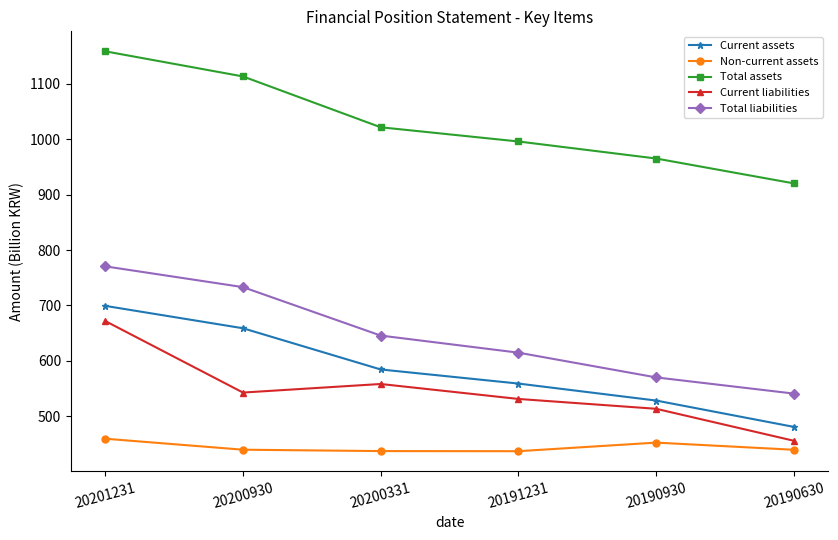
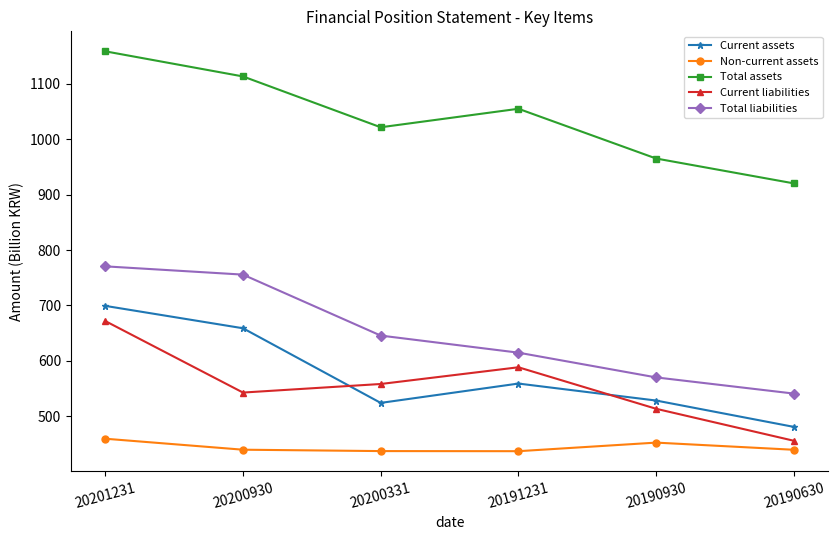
Total liabilities, 20200930: 730 -> 760
Current assets, 20200331: 580 -> 520
Total assets, 20191231: 1000 -> 1060
Current liabilities, 20191231: 530 -> 590
